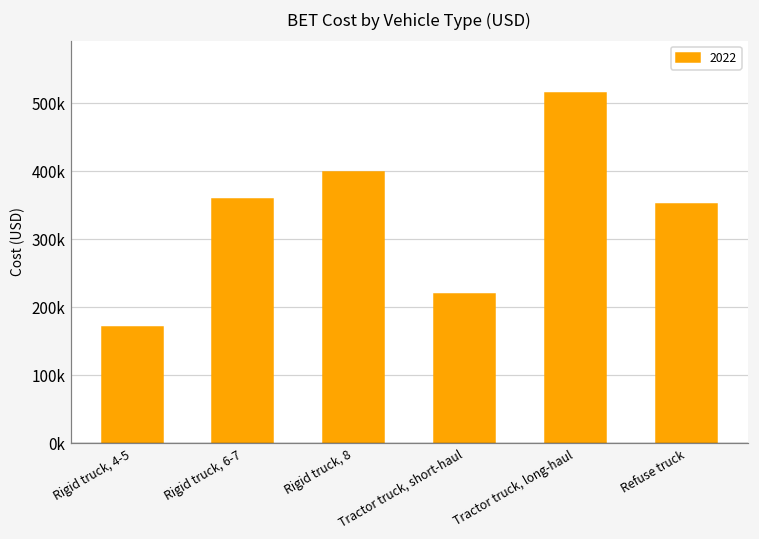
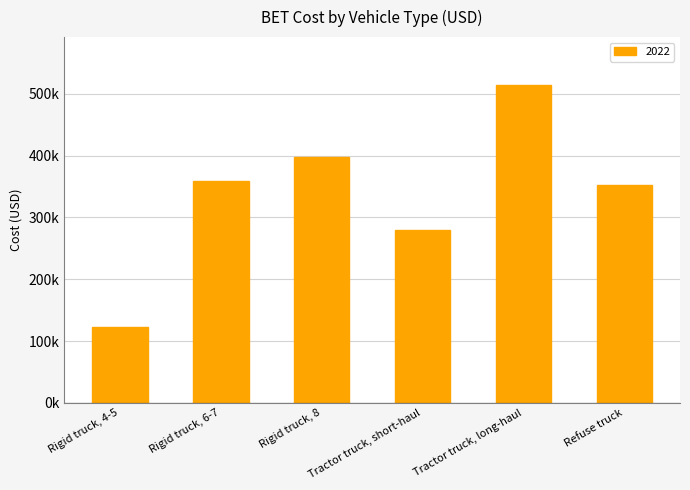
Rigid truck, 4-5: 170000 -> 120000
Tractor truck, short-haul: 220000 -> 280000
